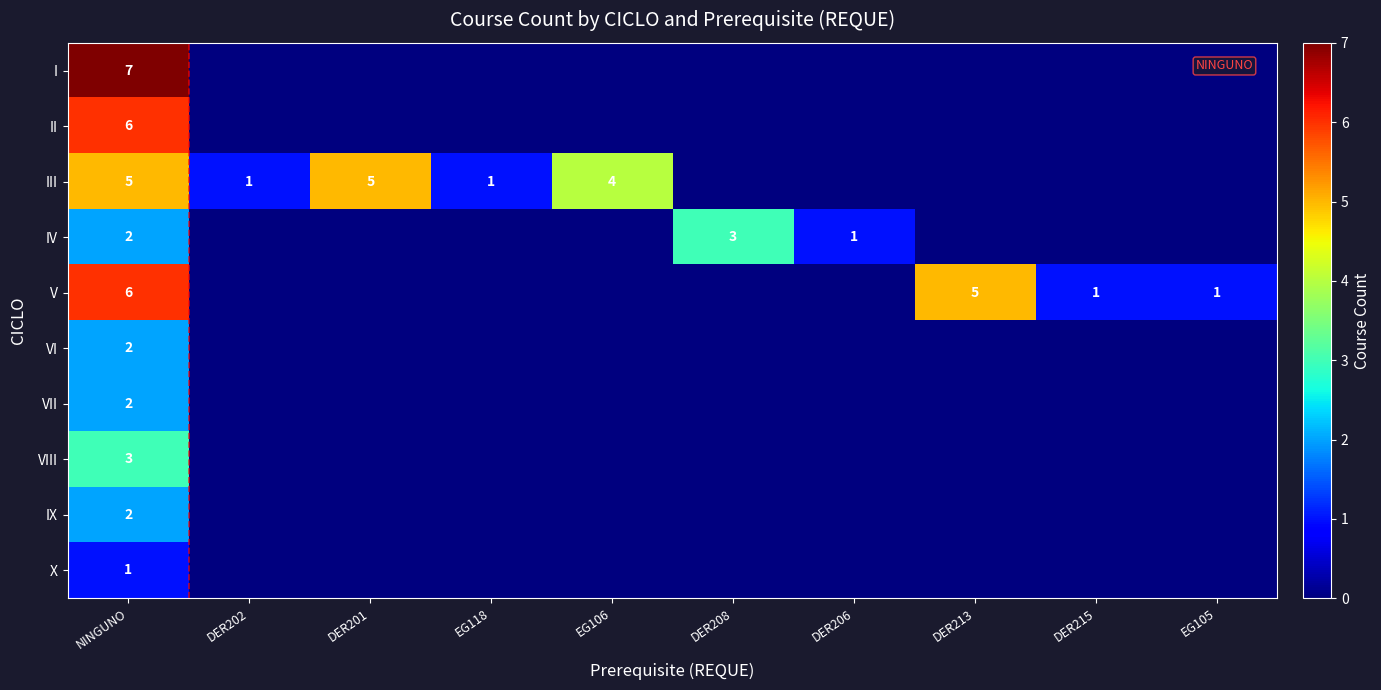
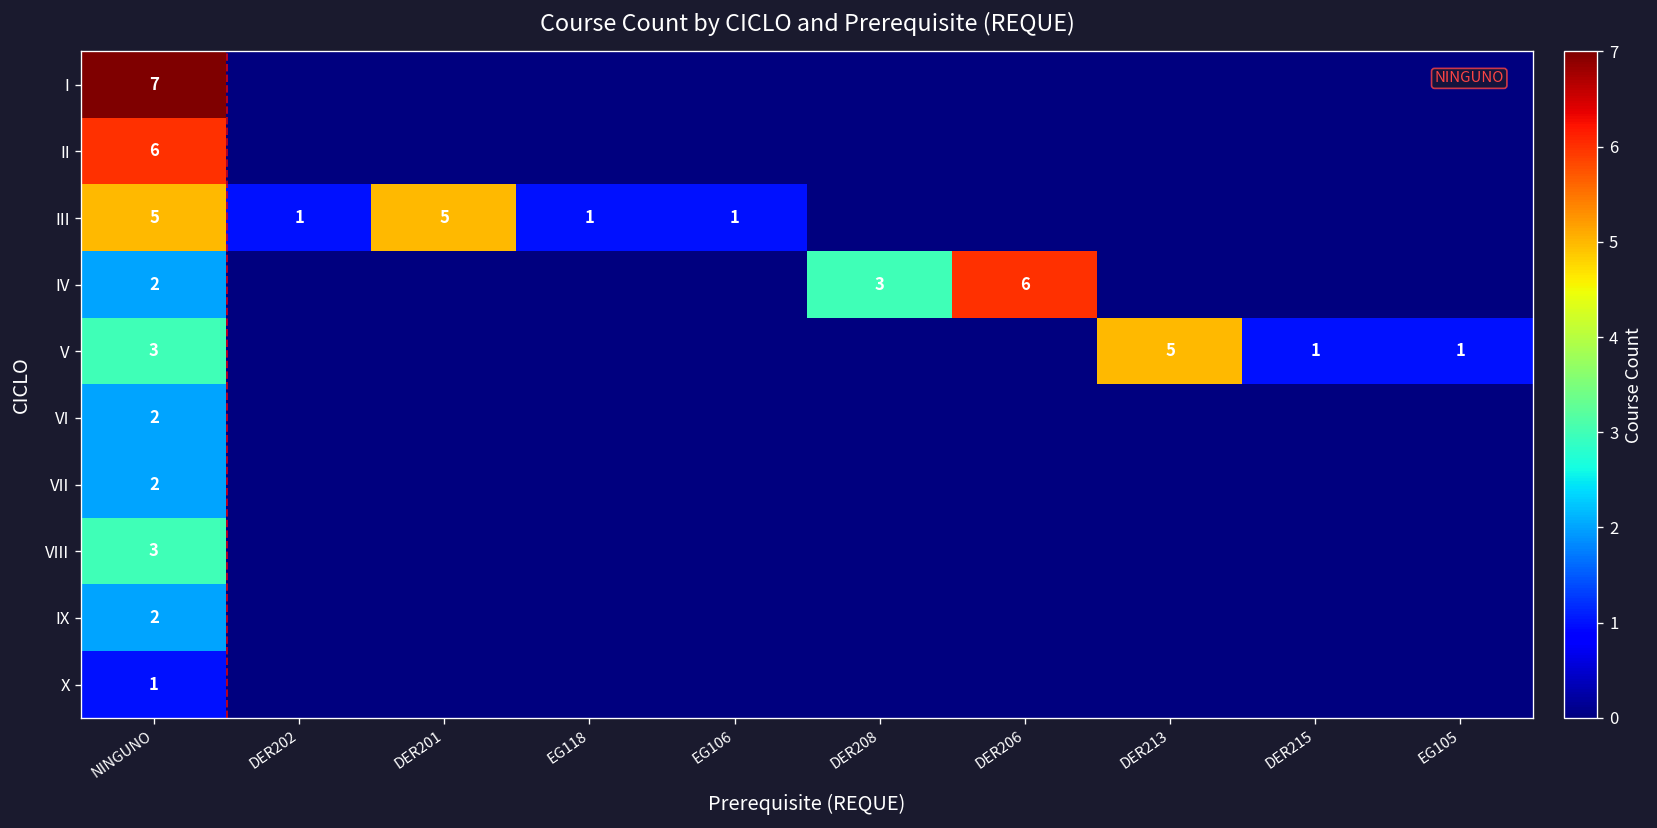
III, EG106: 4 -> 1
IV, DER206: 1 -> 6
V, NINGUNO: 6 -> 3
